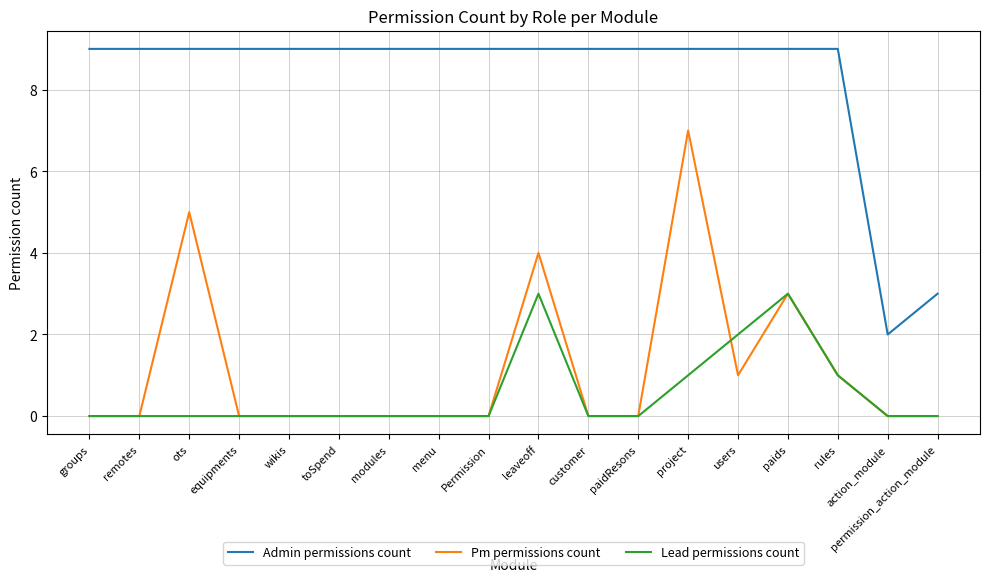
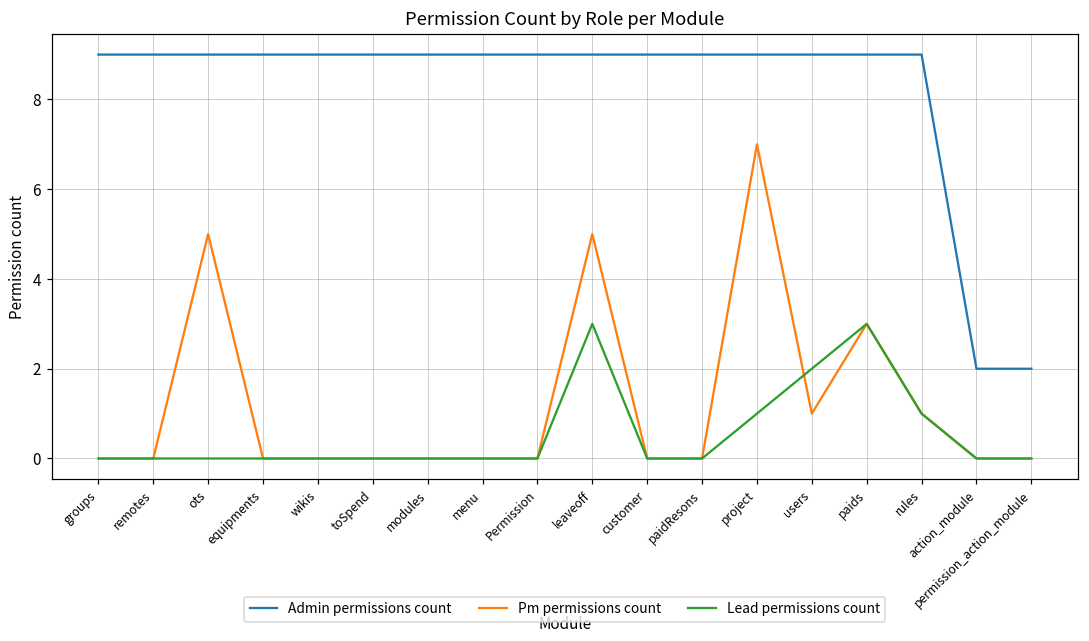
Pm permissions count, leaveoff: 4 -> 5
Admin permissions count, permission_action_module: 3 -> 2
